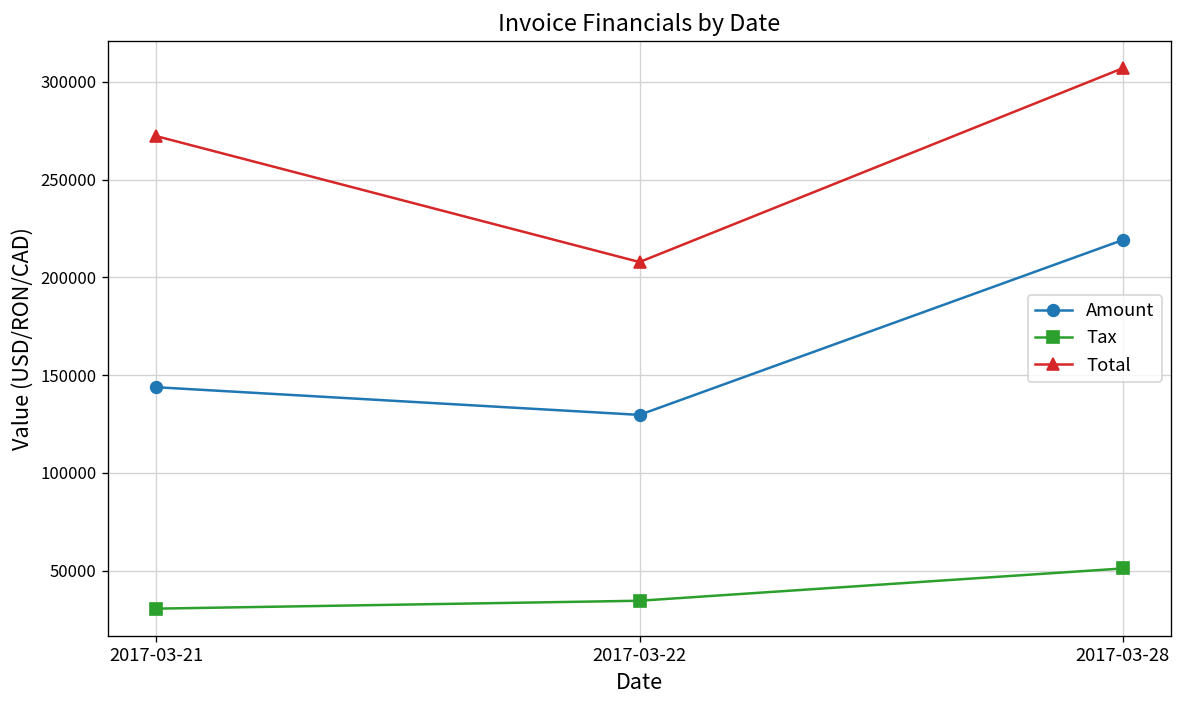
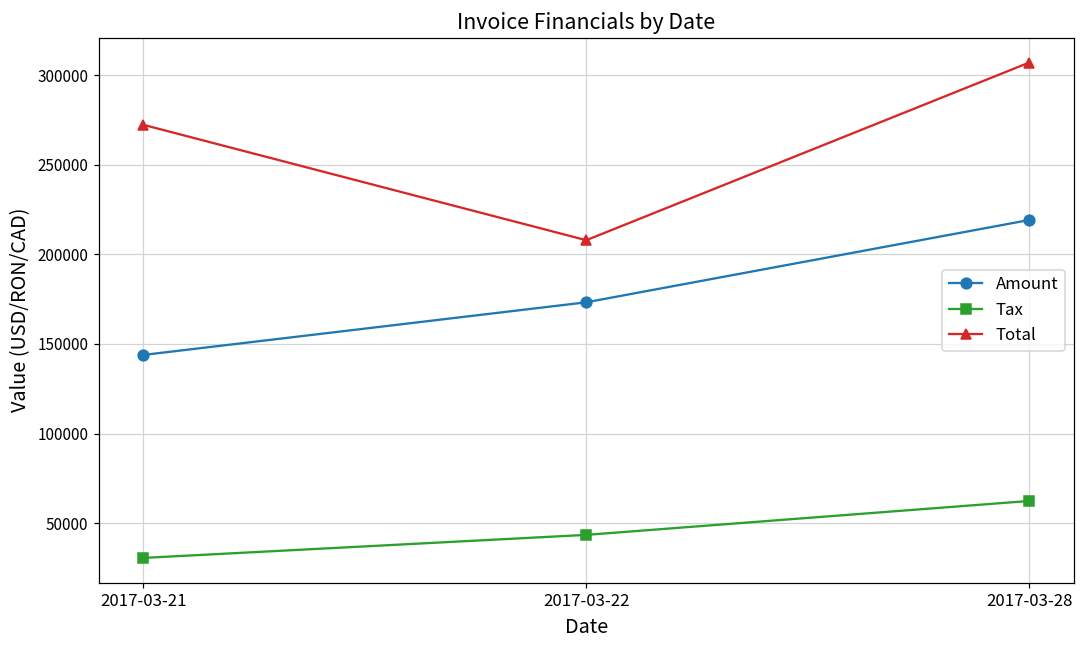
Amount, 2017-03-22: 130000 -> 173000
Tax, 2017-03-22: 35000 -> 43000
Tax, 2017-03-28: 51000 -> 62000
